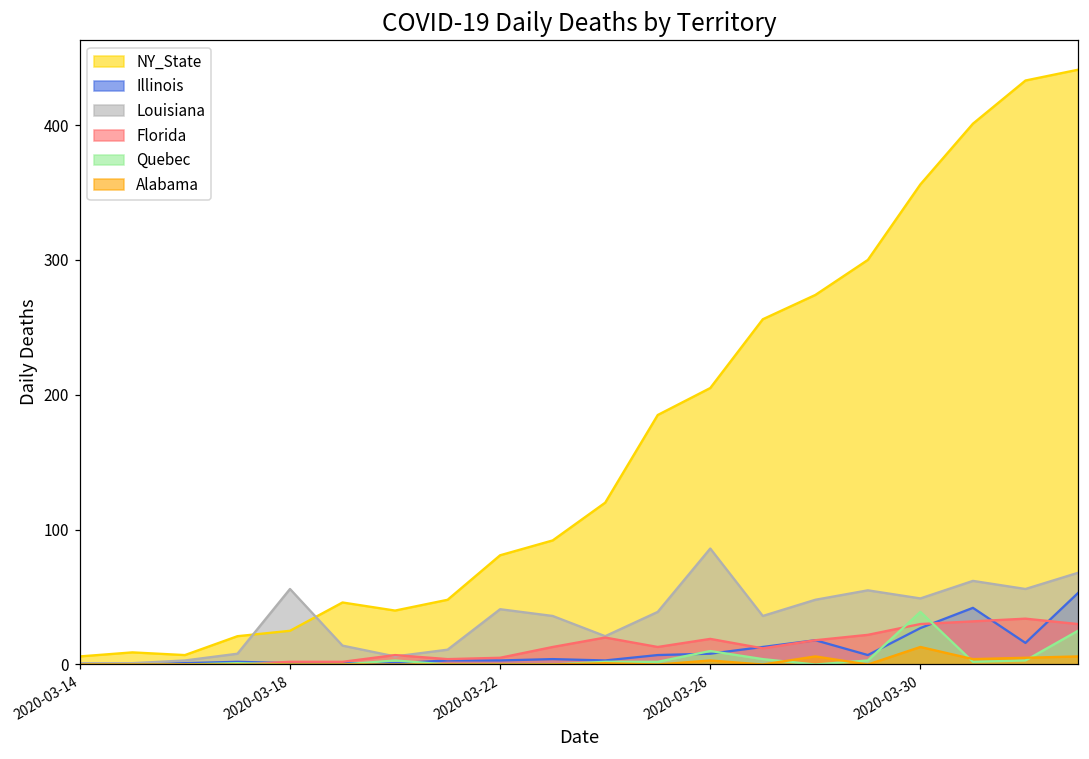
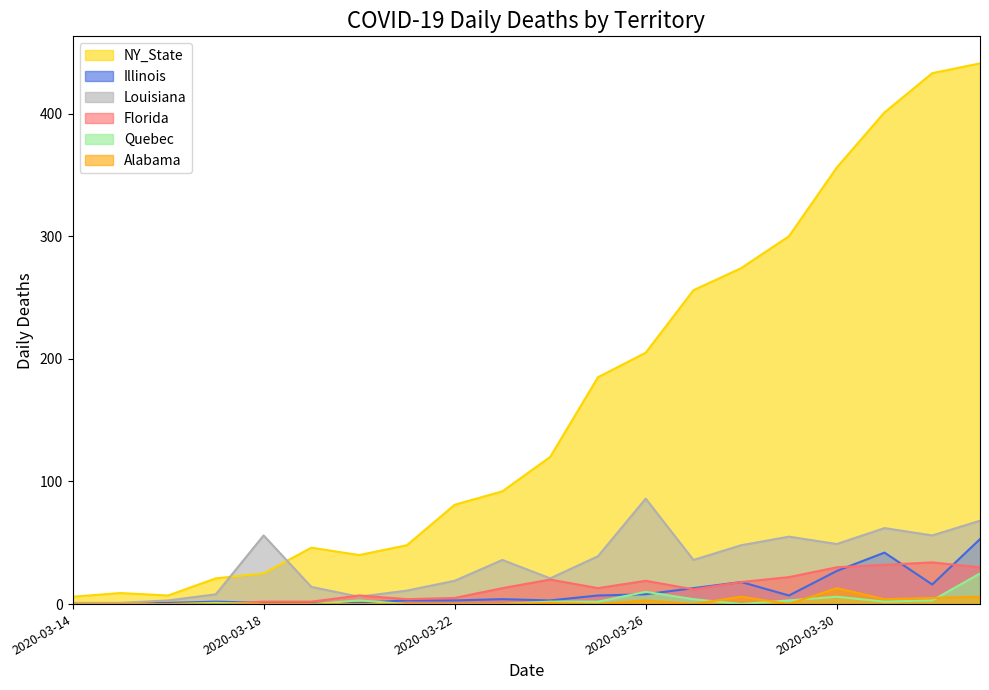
Louisiana, 2020-03-22: 41 -> 19
Quebec, 2020-03-30: 39 -> 6
